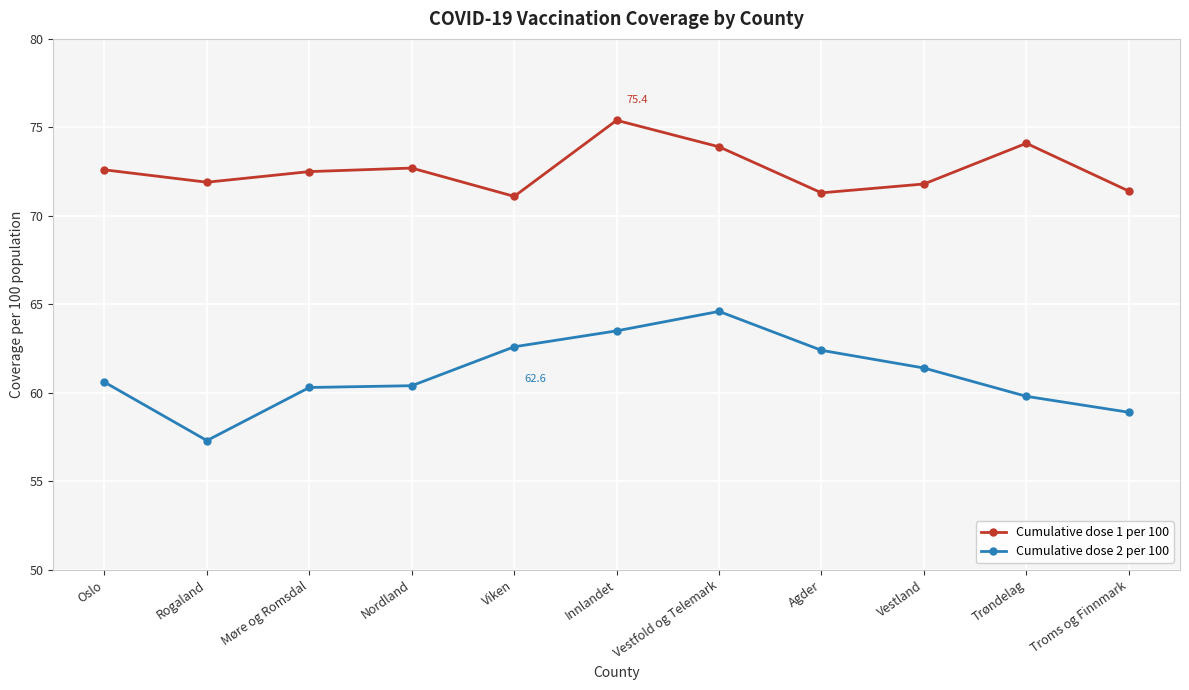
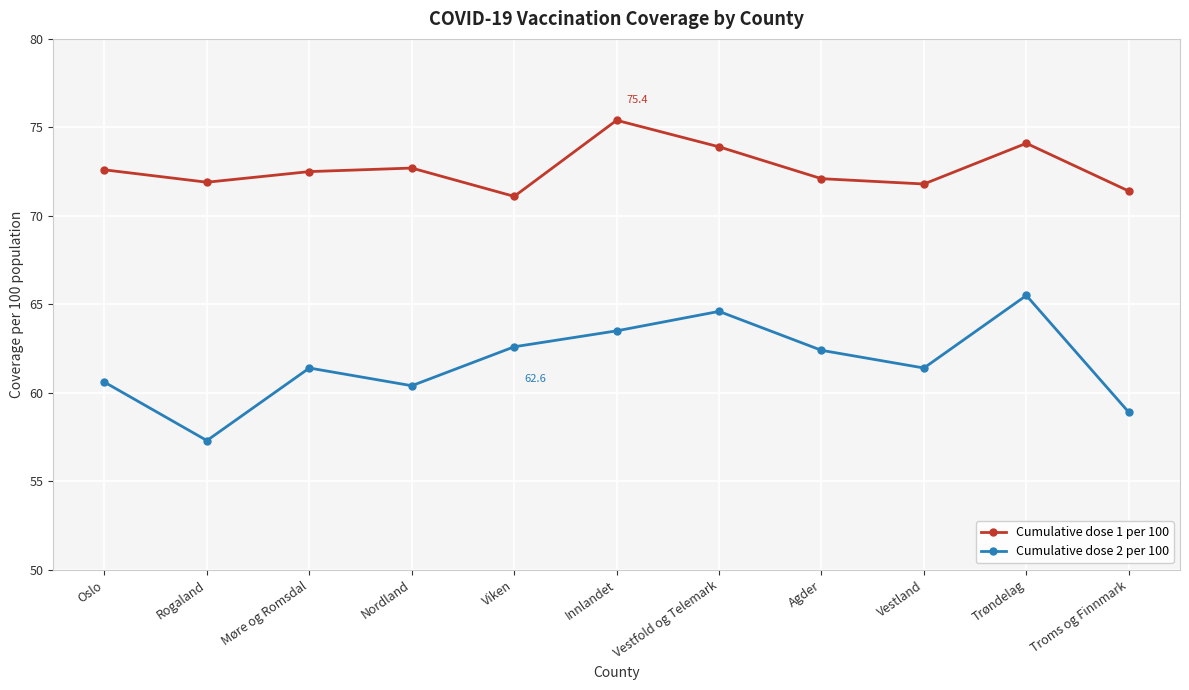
Cumulative dose 2 per 100, Møre og Romsdal: 60.3 -> 61.4
Cumulative dose 1 per 100, Agder: 71.3 -> 72.1
Cumulative dose 2 per 100, Trøndelag: 59.8 -> 65.5
